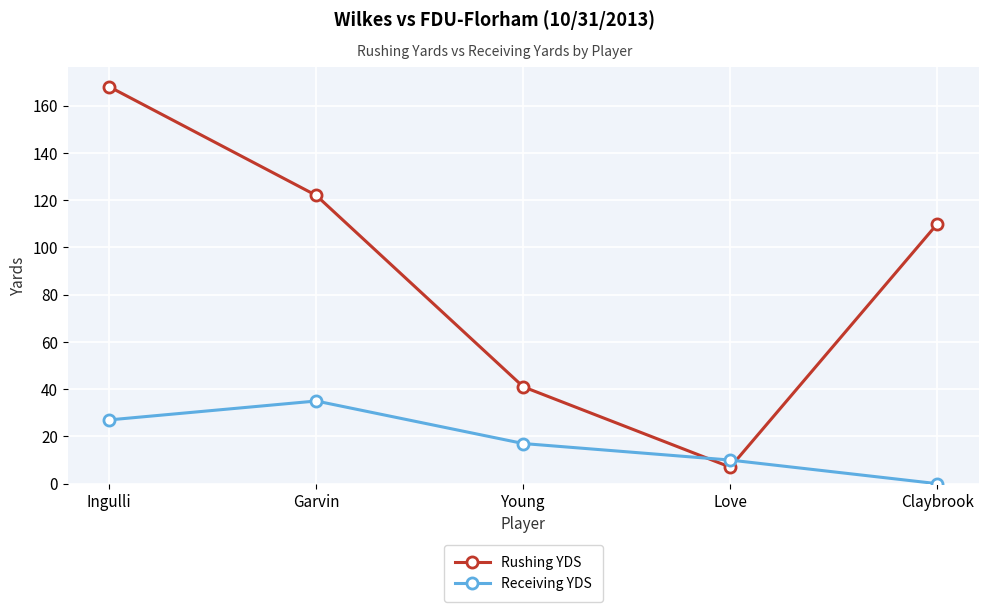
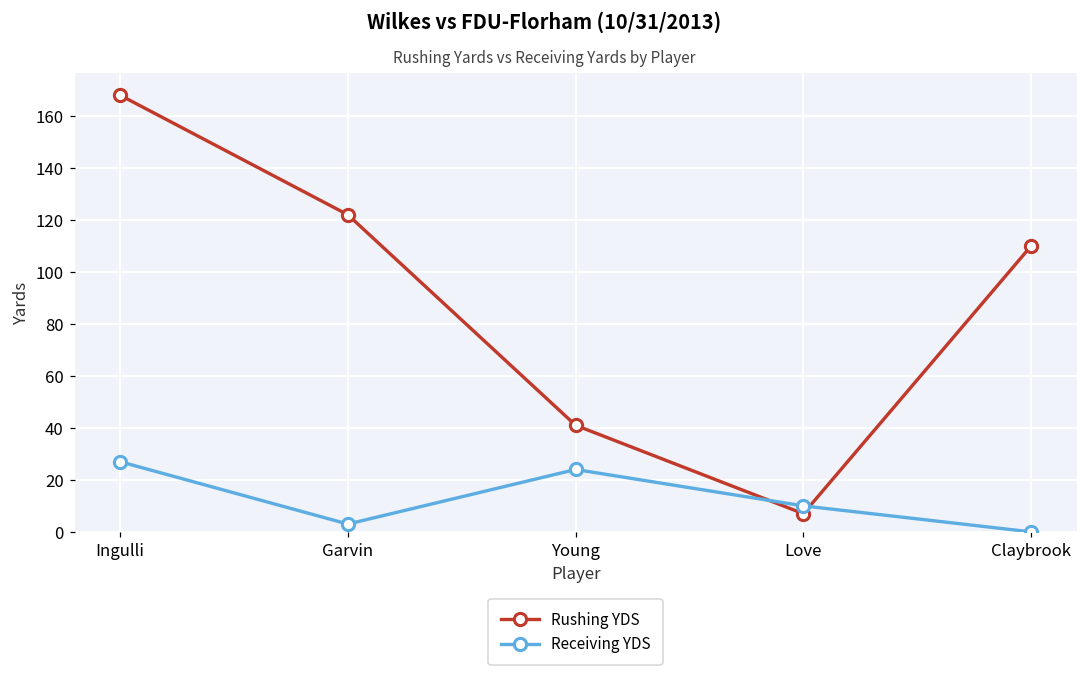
Receiving YDS, Garvin: 35 -> 3
Receiving YDS, Young: 17 -> 24
